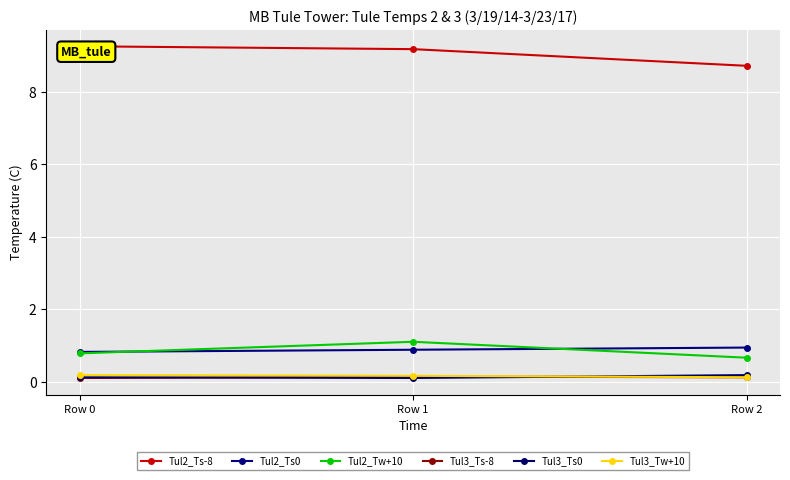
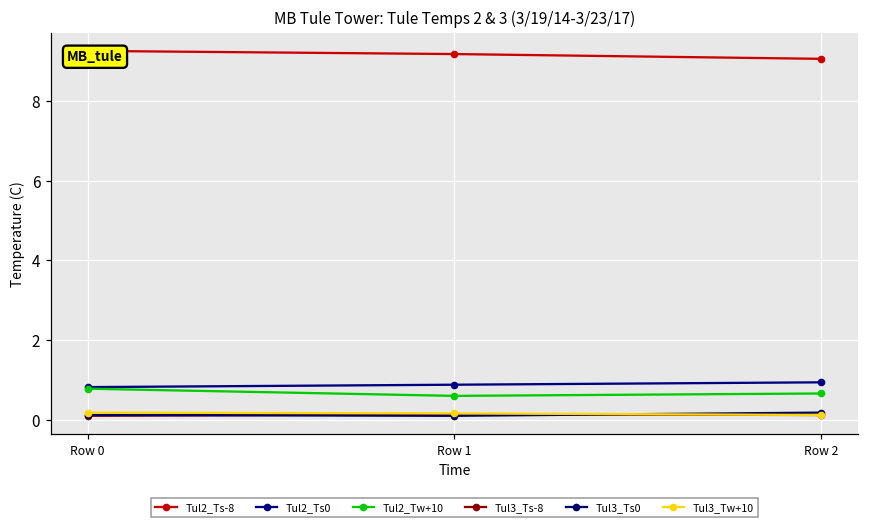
Tul2_Tw+10, Row 1: 1.1 -> 0.6
Tul2_Ts-8, Row 2: 8.7 -> 9.1
